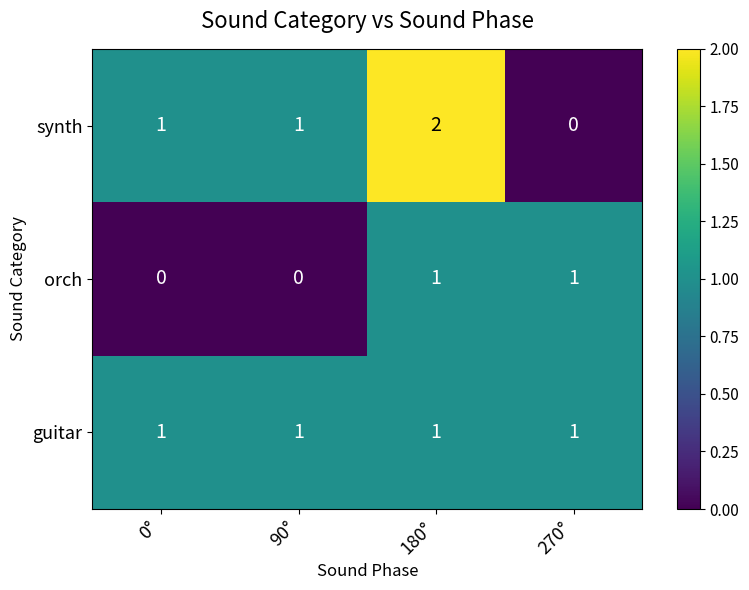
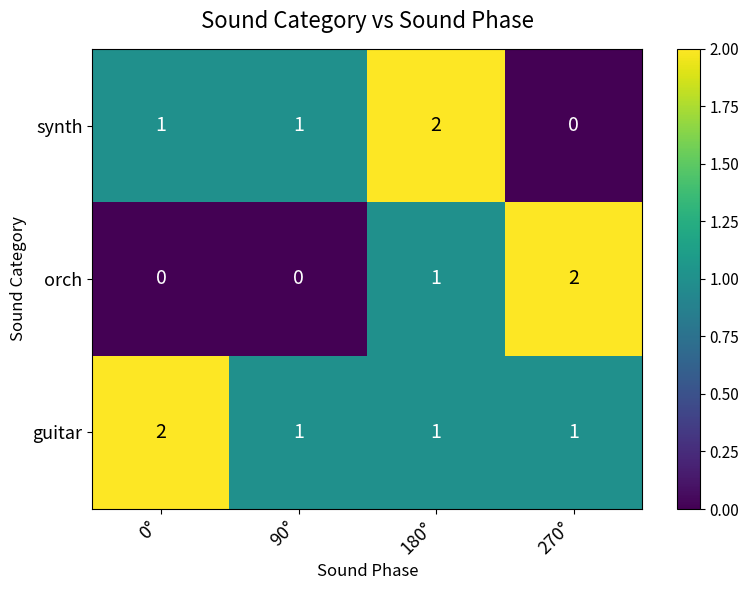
orch, 270°: 1 -> 2
guitar, 0°: 1 -> 2
